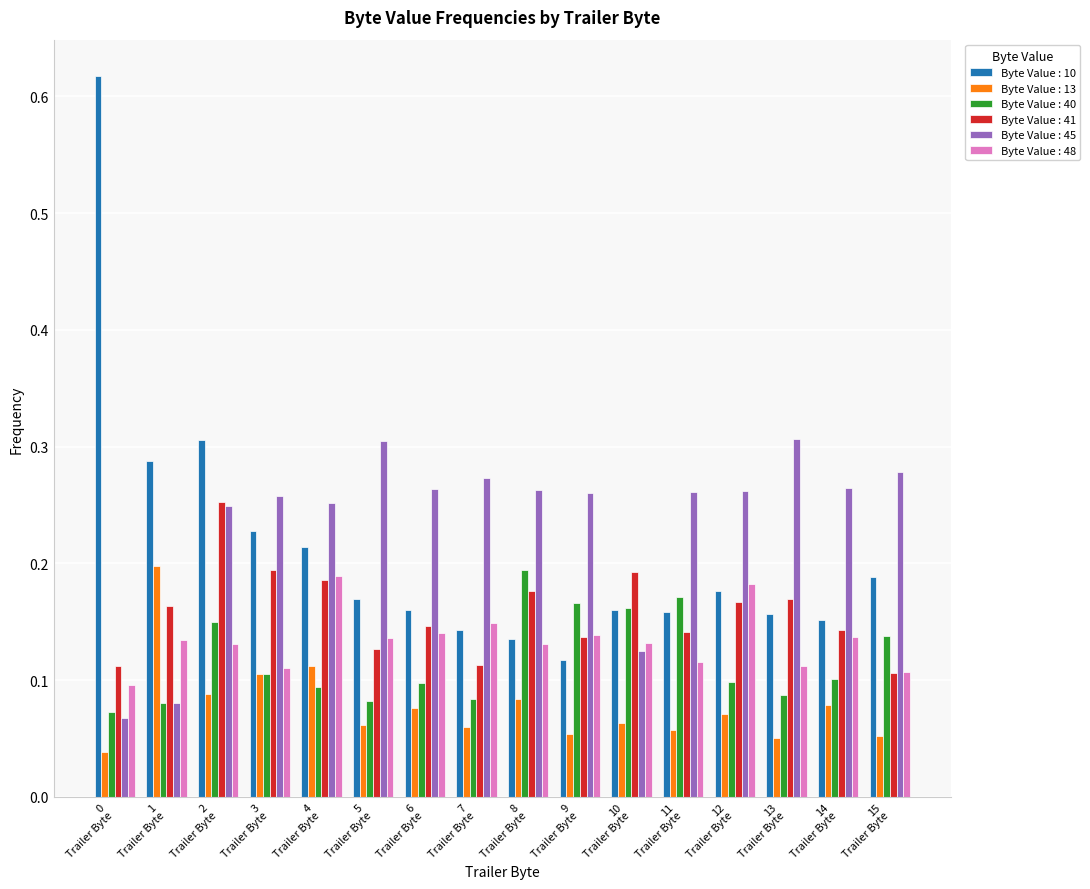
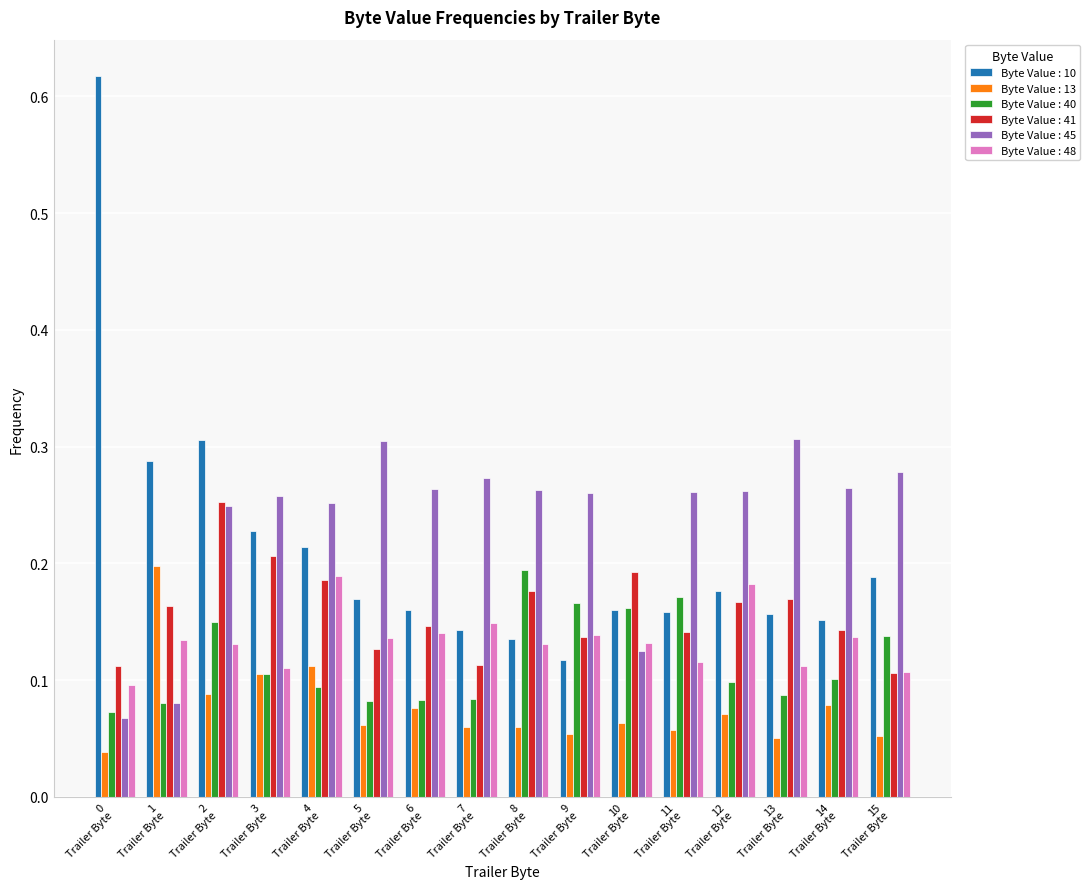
Byte Value : 41, 3 Trailer Byte: 0.195 -> 0.206
Byte Value : 40, 6 Trailer Byte: 0.098 -> 0.083
Byte Value : 13, 8 Trailer Byte: 0.084 -> 0.060
